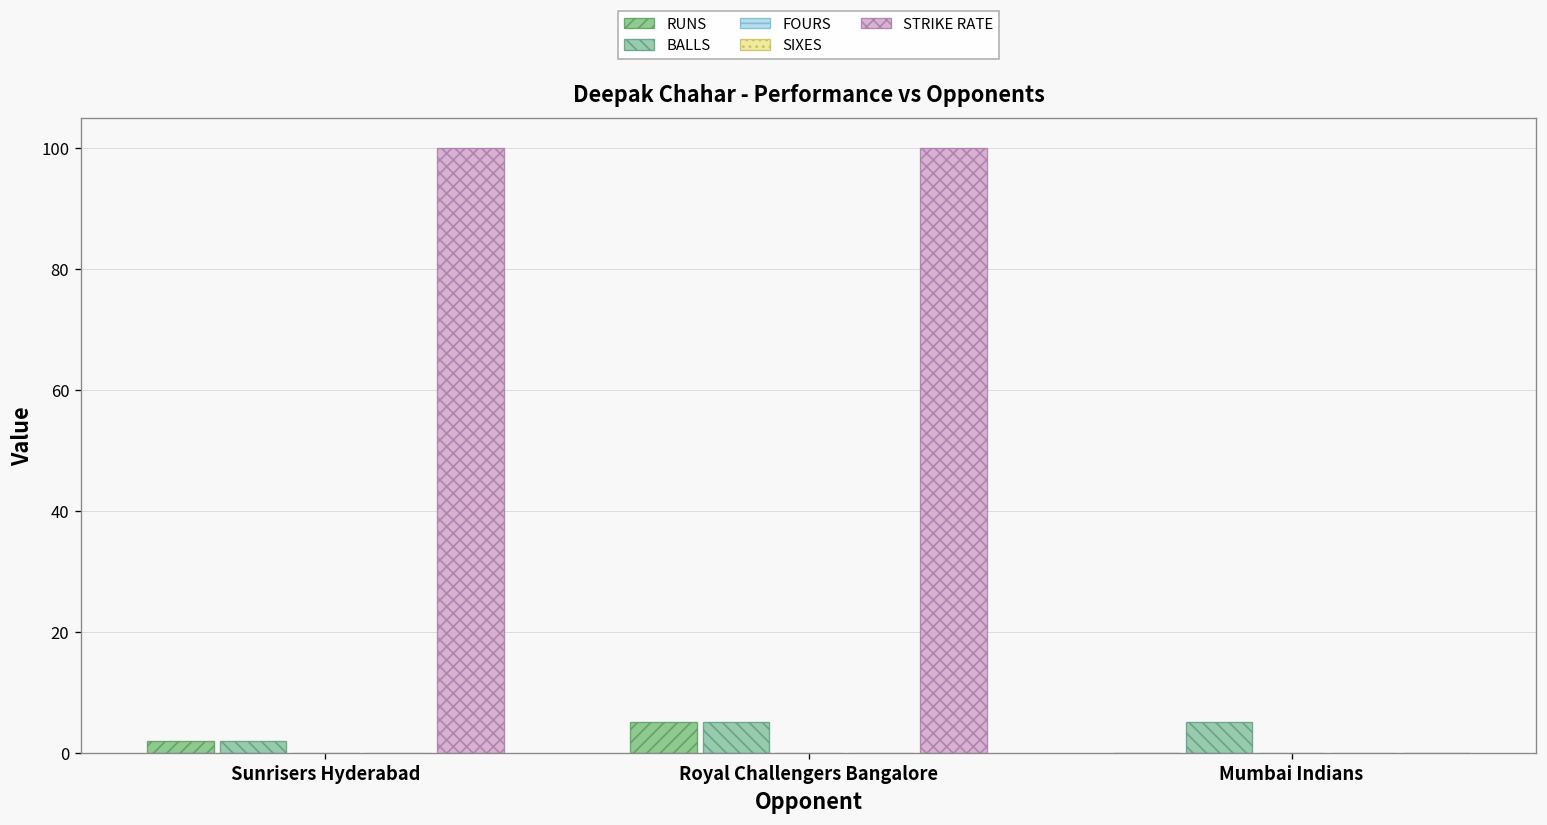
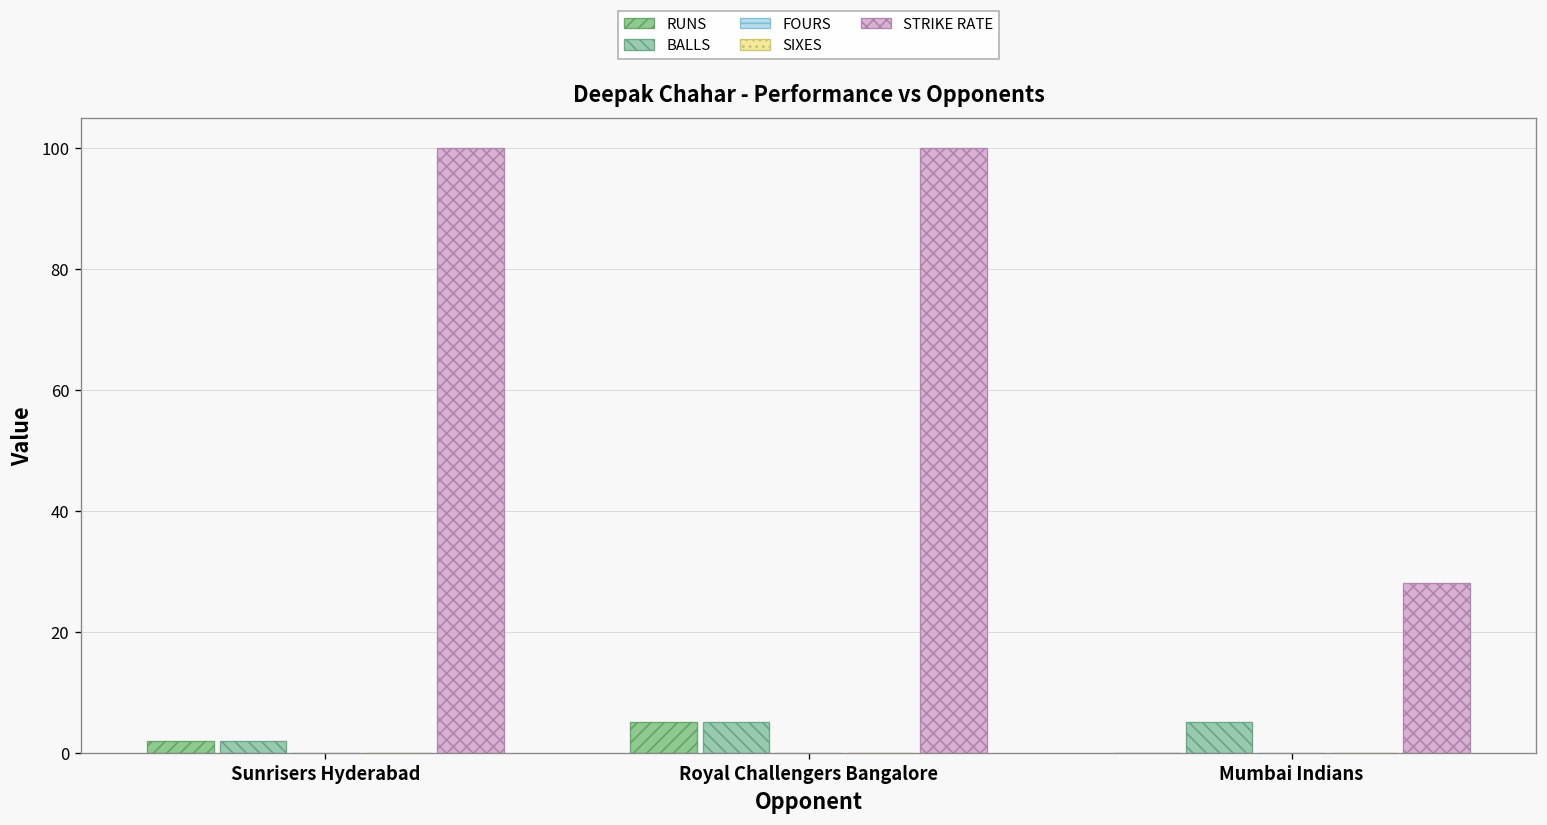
STRIKE RATE, Mumbai Indians: 0 -> 28
